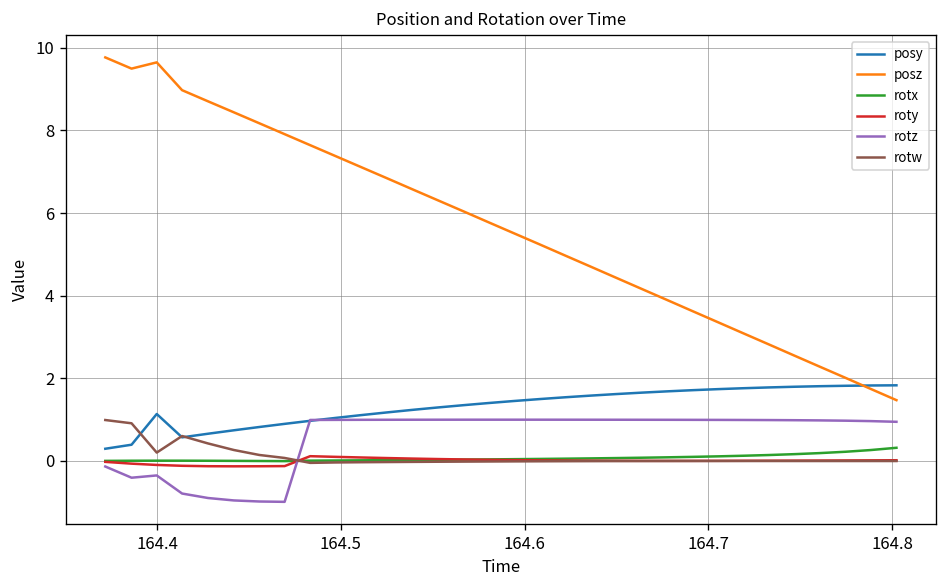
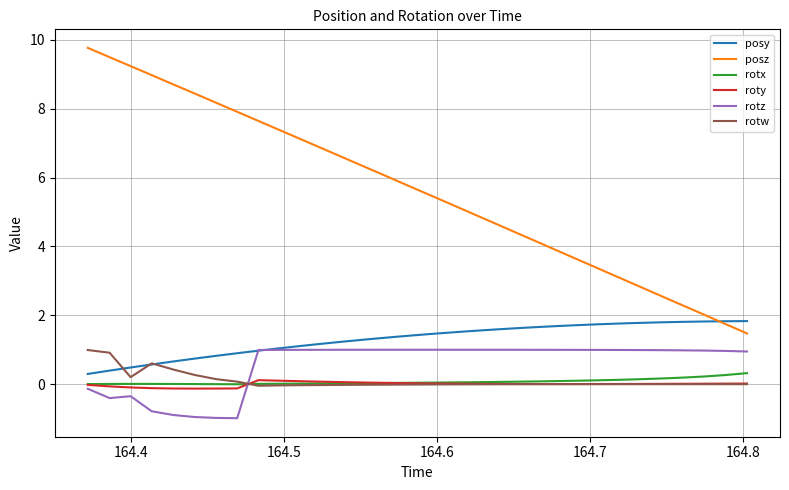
posy, 164.4: 1.1 -> 0.5
posz, 164.4: 9.6 -> 9.2
